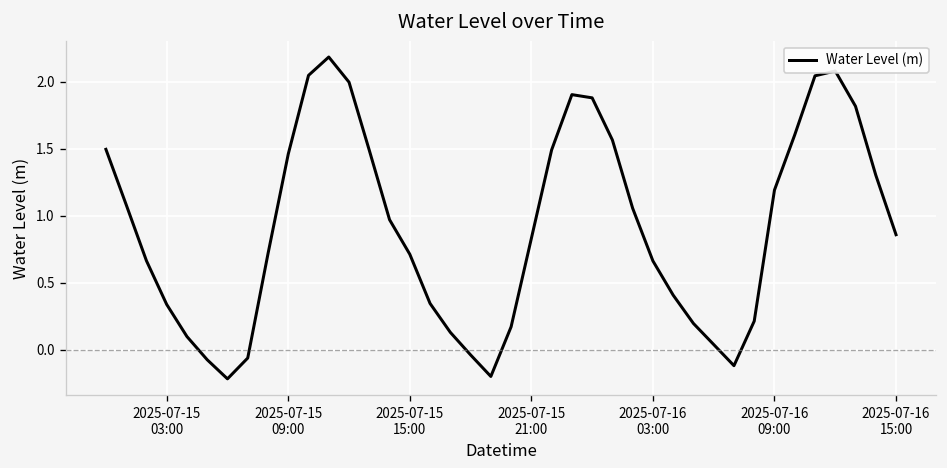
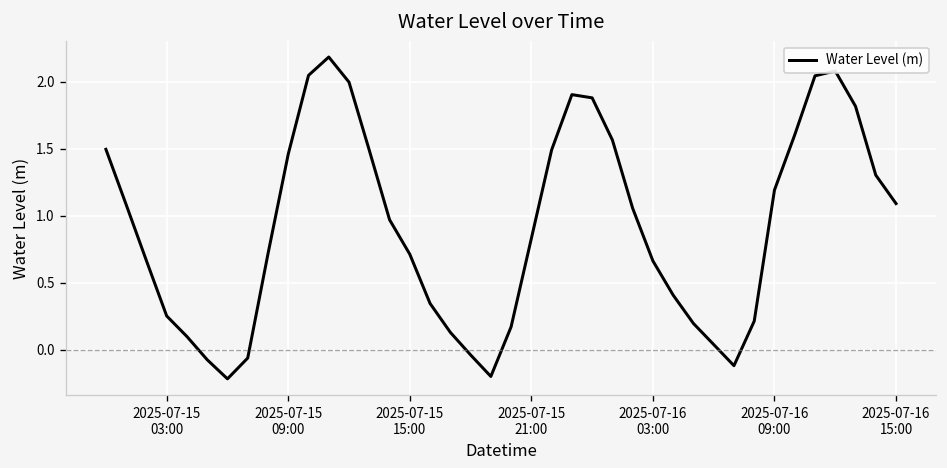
2025-07-15 03:00: 0.34 -> 0.25
2025-07-16 15:00: 0.86 -> 1.09
